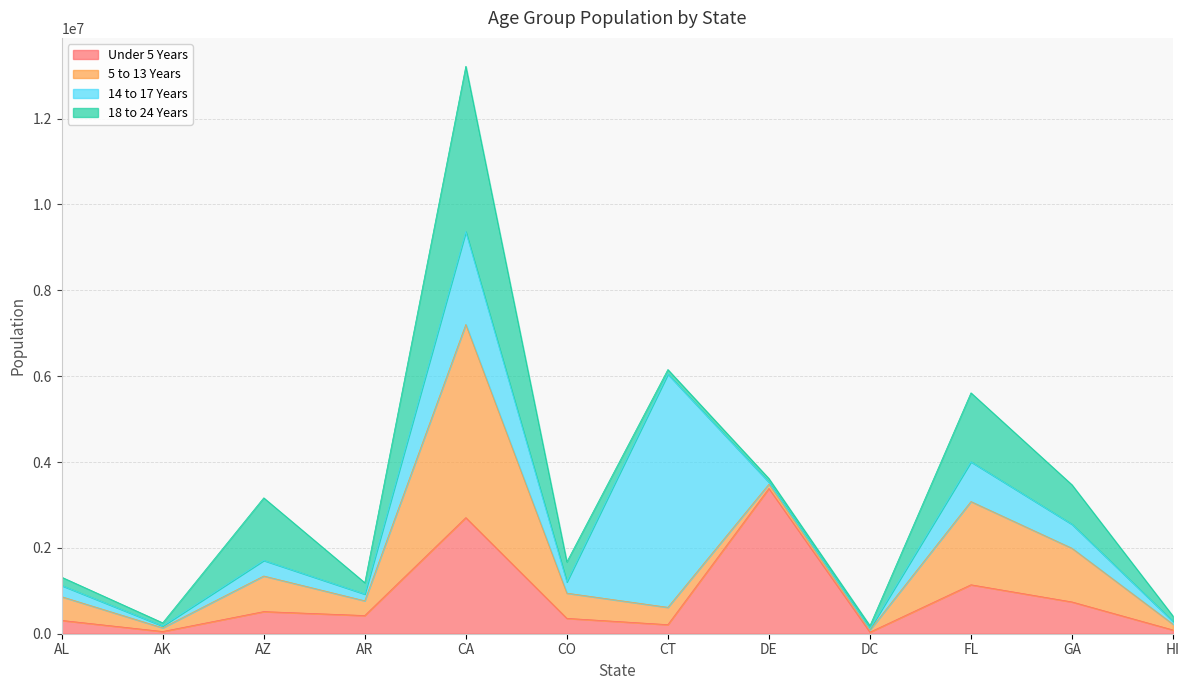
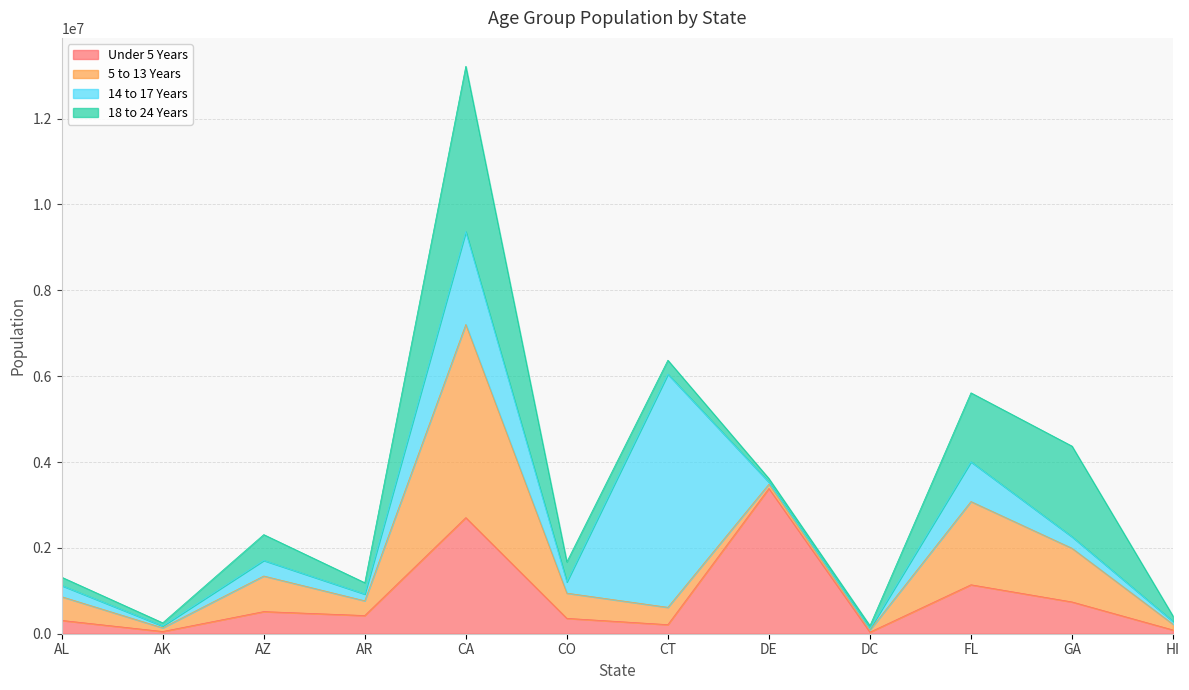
18 to 24 Years, AZ: 1500000 -> 600000
18 to 24 Years, CT: 100000 -> 300000
14 to 17 Years, GA: 600000 -> 300000
18 to 24 Years, GA: 900000 -> 2100000
